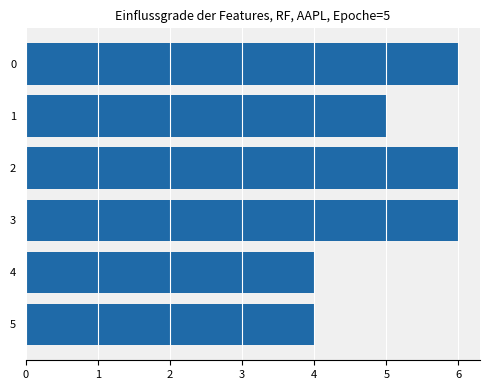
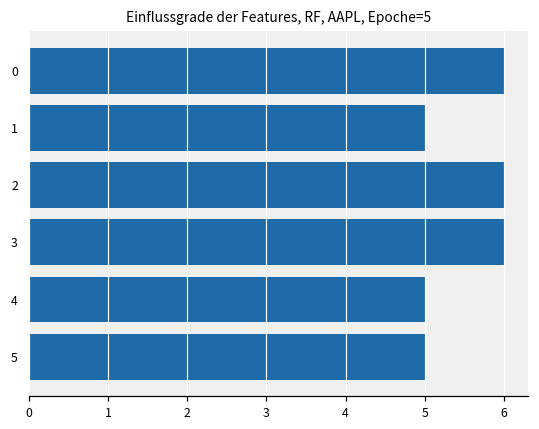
4: 4 -> 5
5: 4 -> 5
